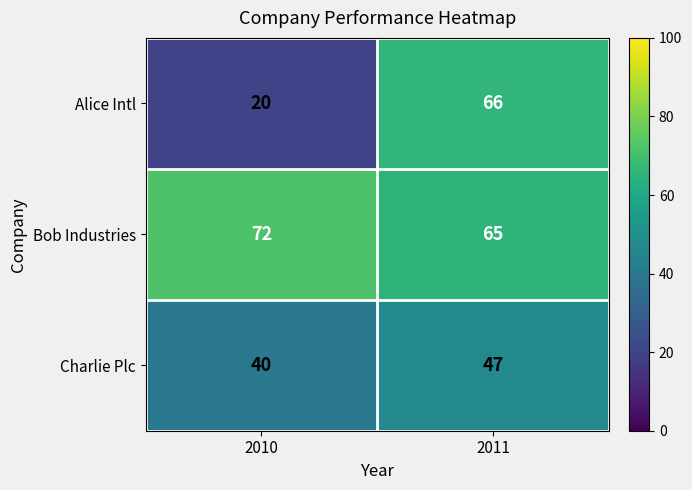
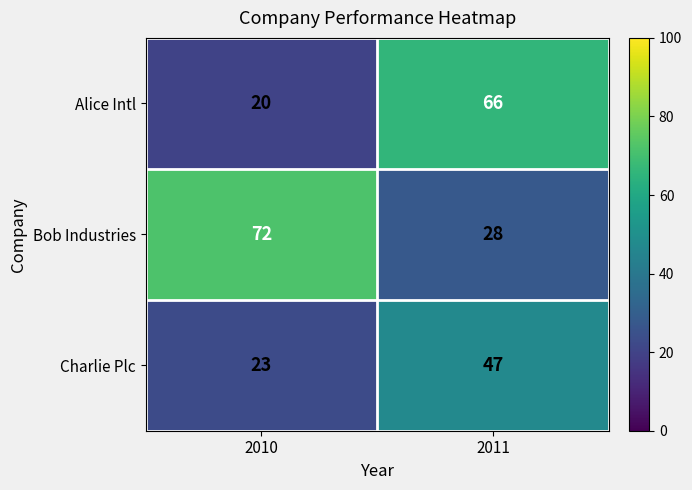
Bob Industries, 2011: 65 -> 28
Charlie Plc, 2010: 40 -> 23
